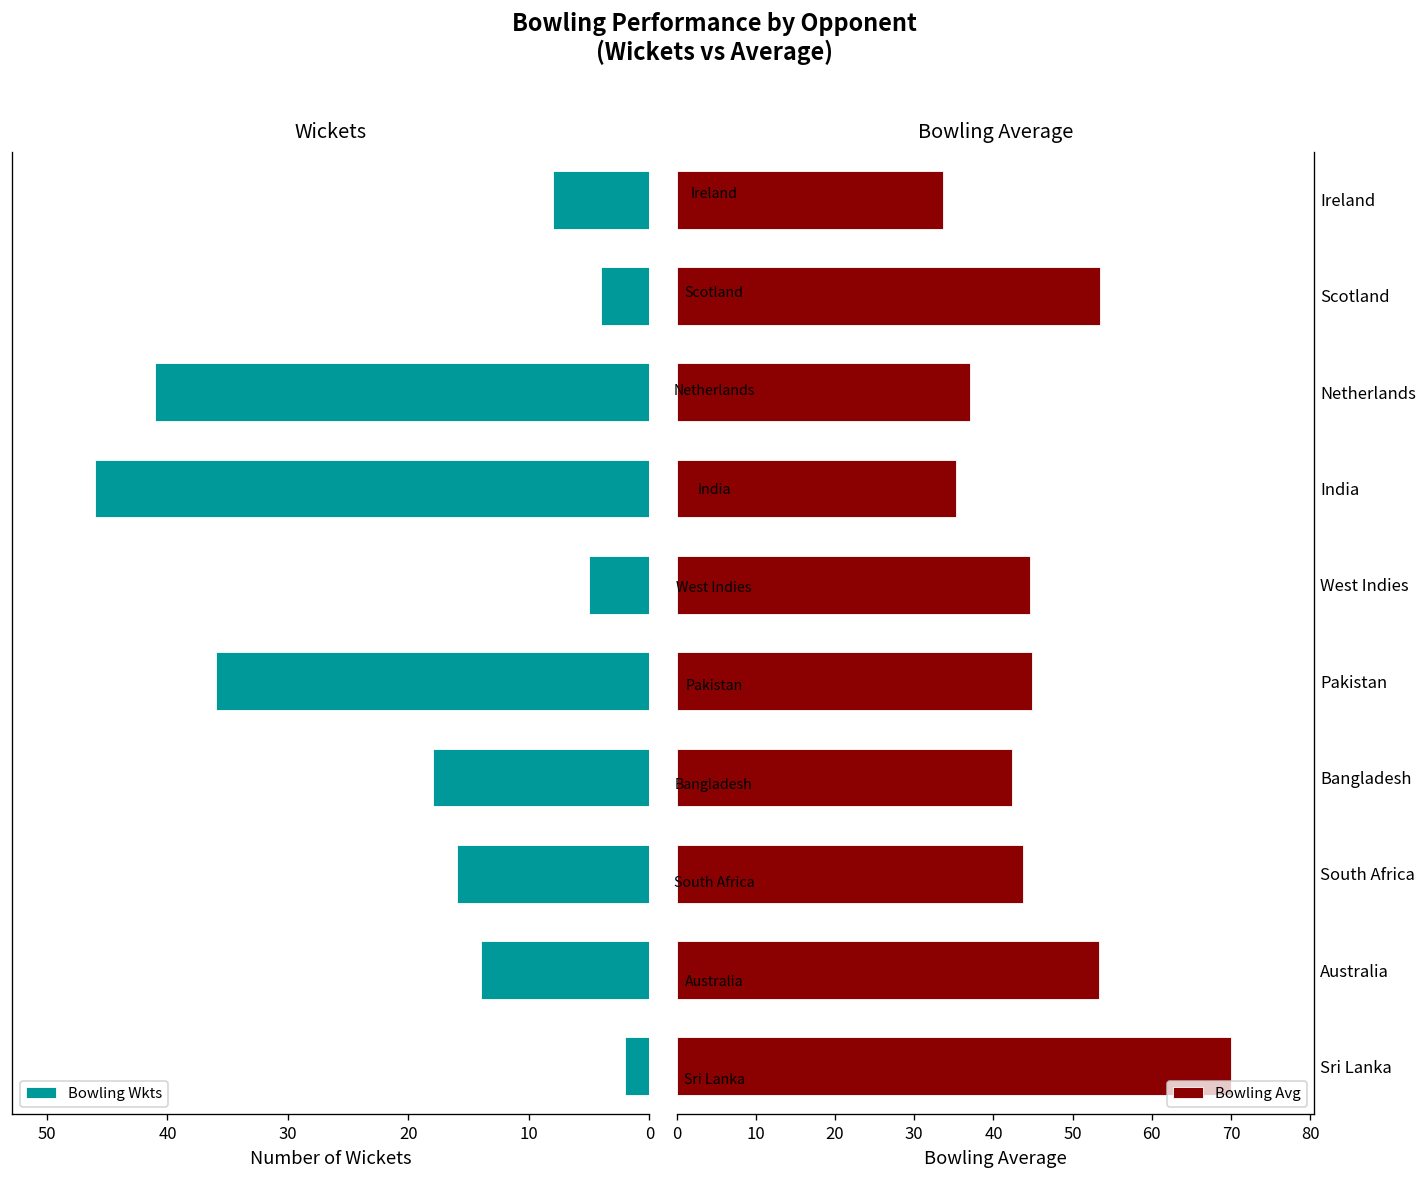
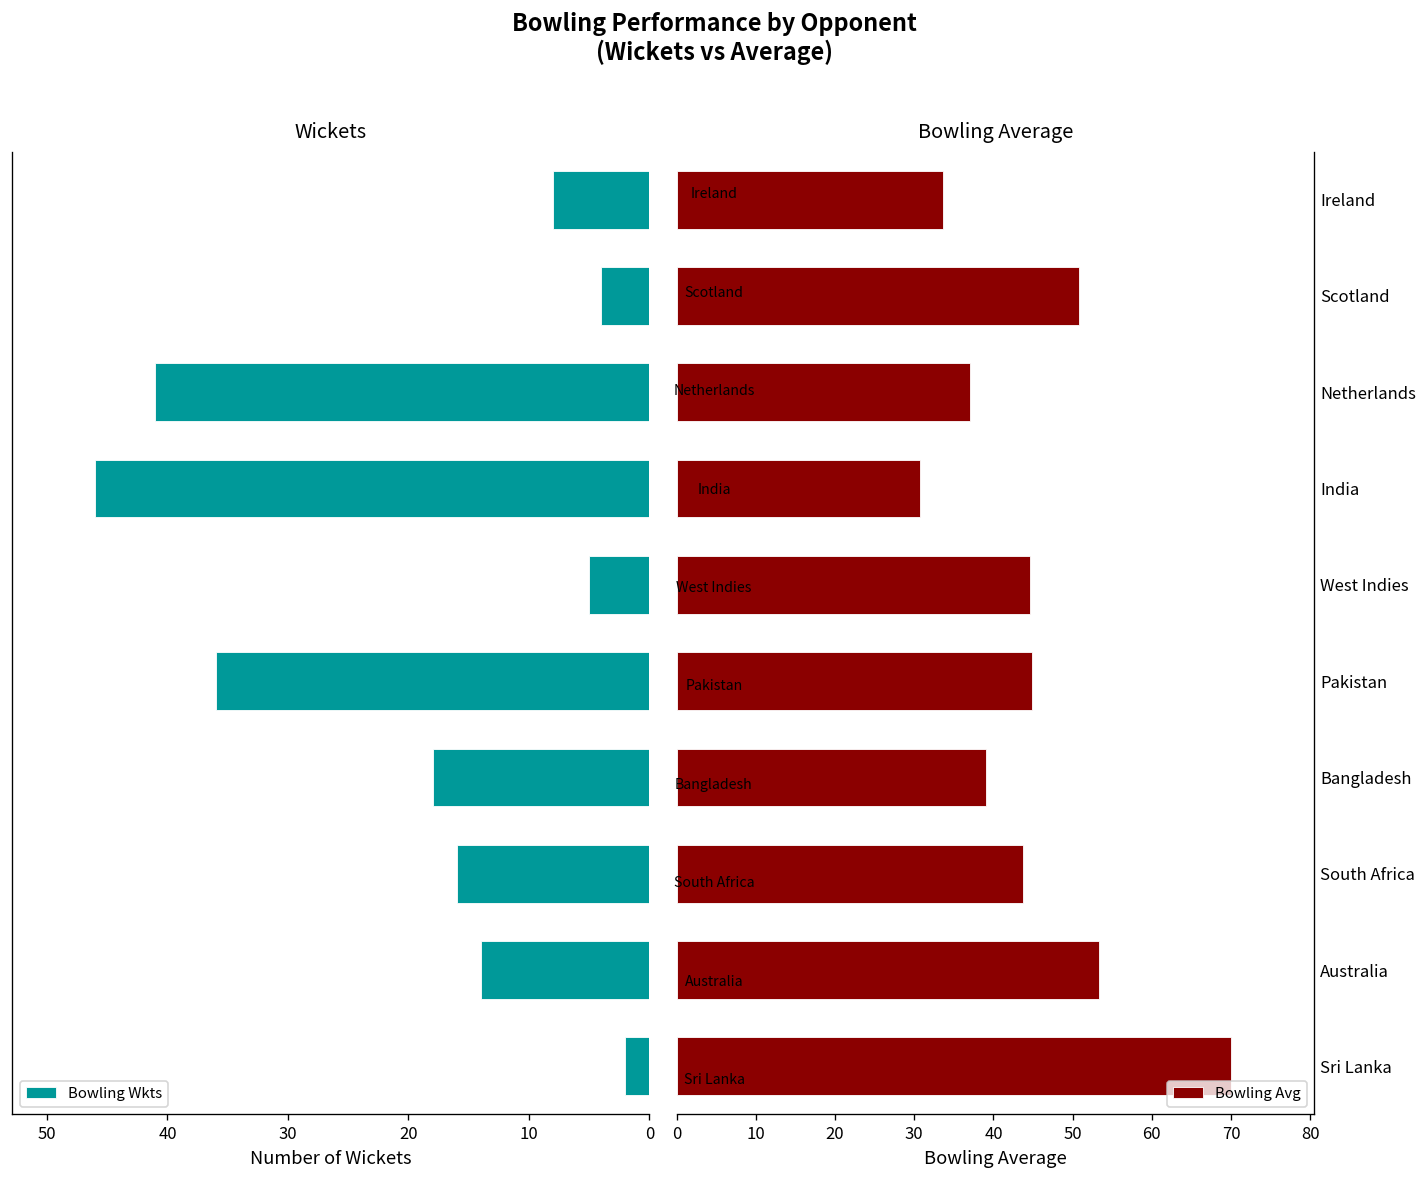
Bowling Average, Scotland: 53 -> 51
Bowling Average, India: 35 -> 31
Bowling Average, Bangladesh: 42 -> 39
